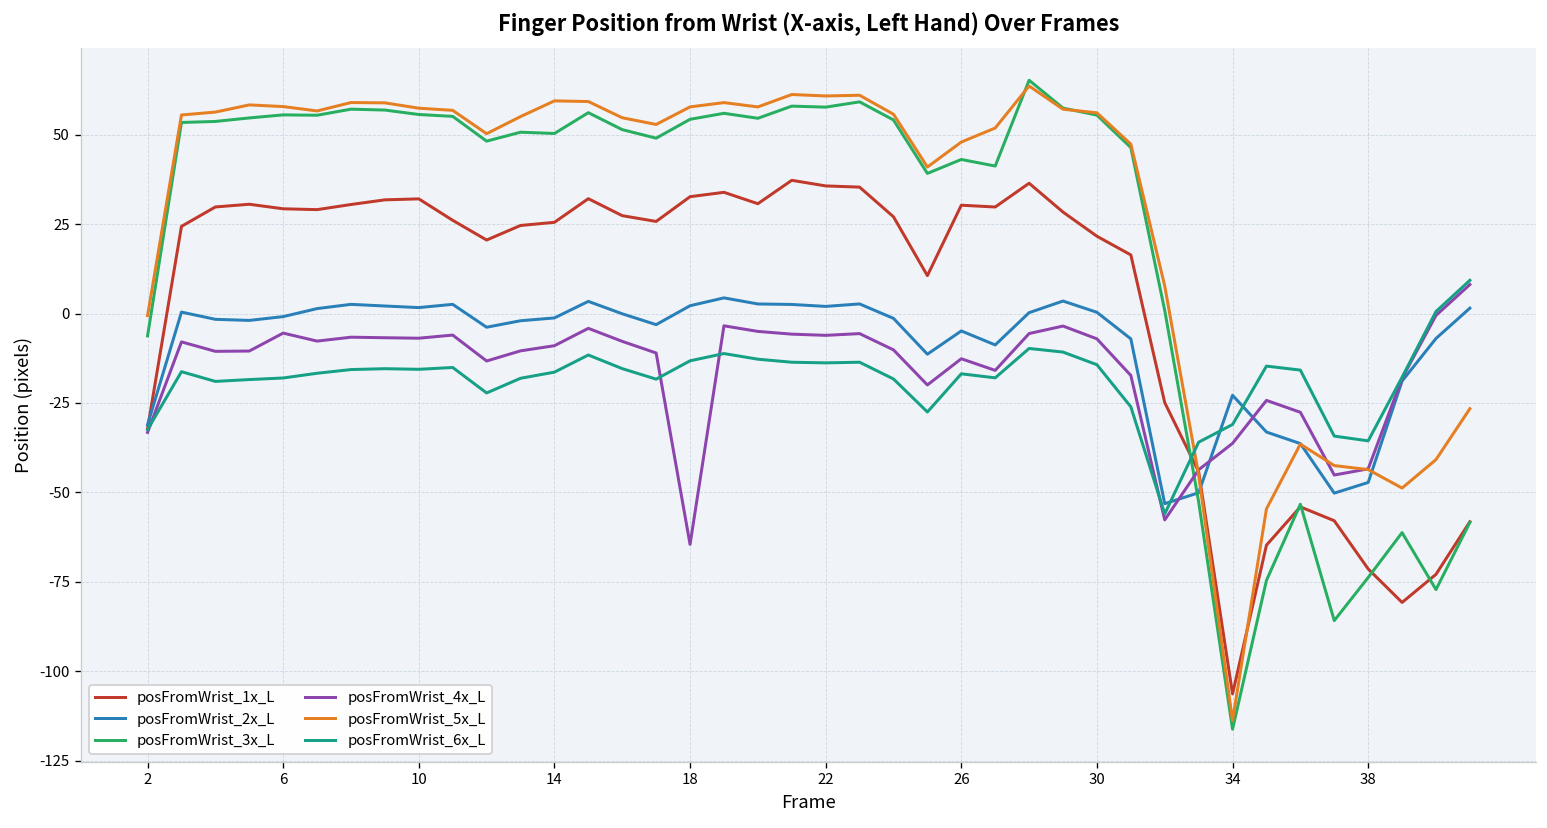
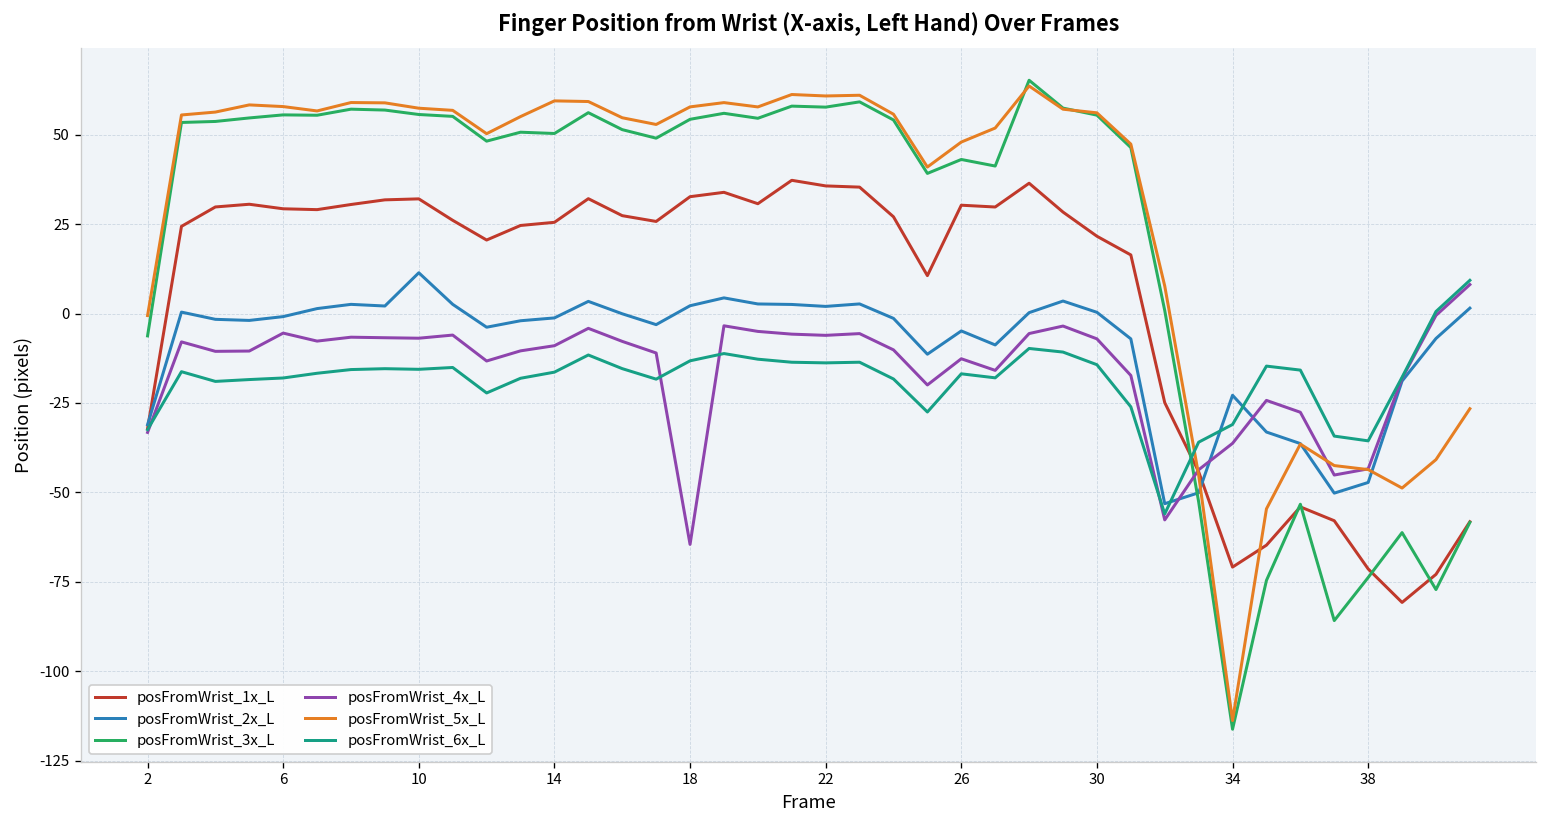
posFromWrist_2x_L, 10: 2 -> 11
posFromWrist_1x_L, 34: -106 -> -71
